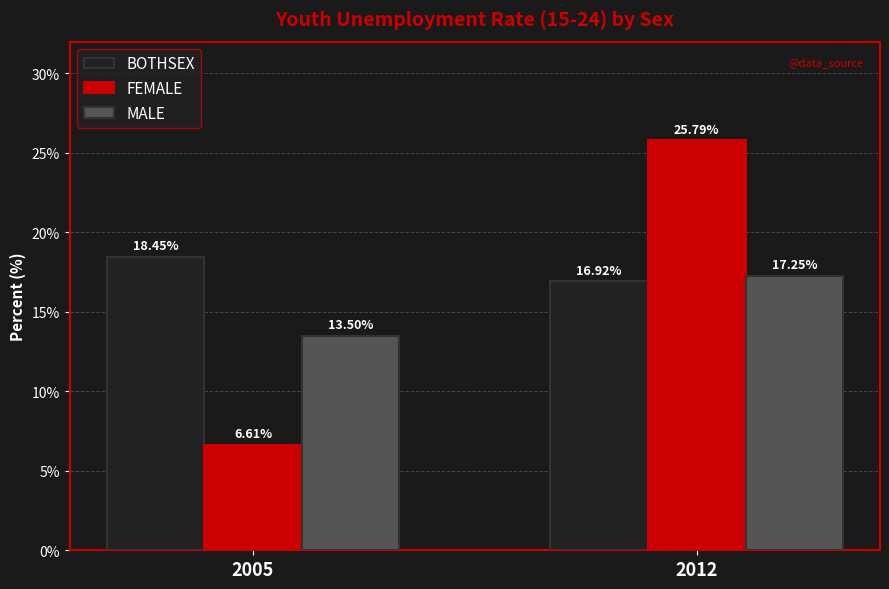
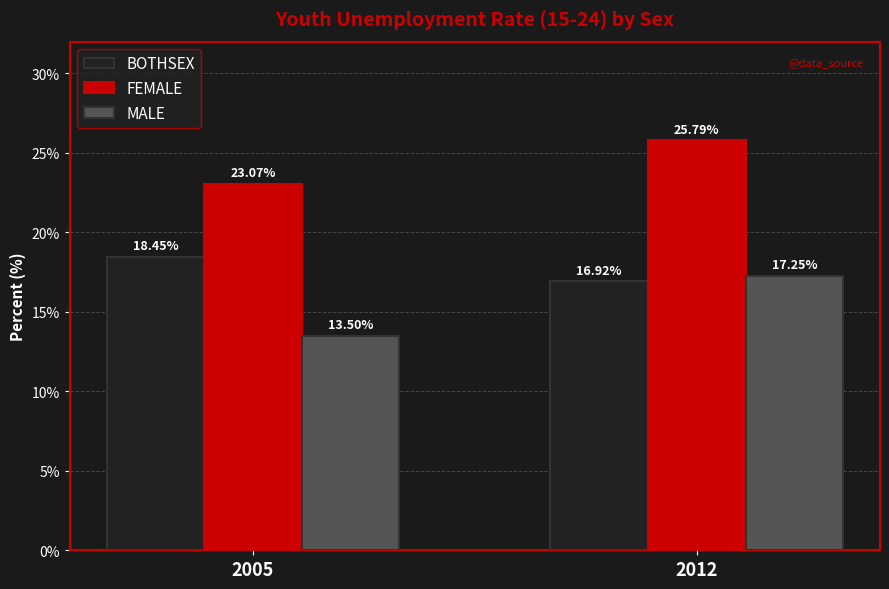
FEMALE, 2005: 6.61% -> 23.07%
